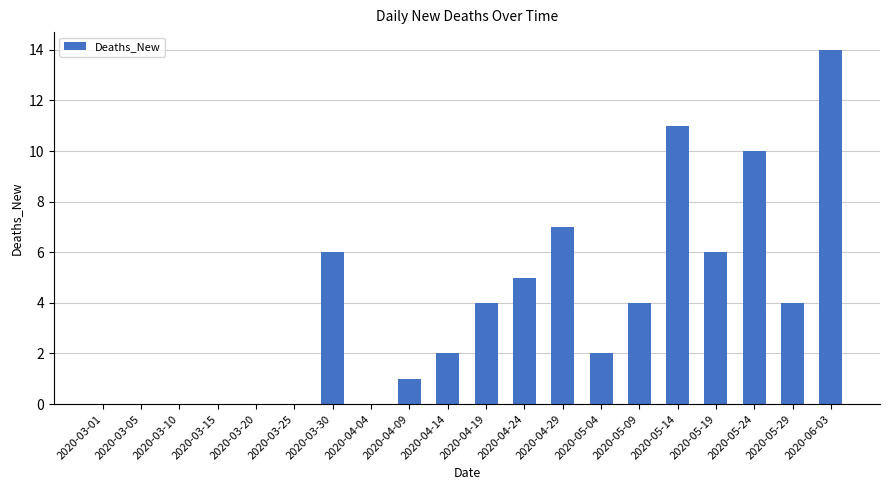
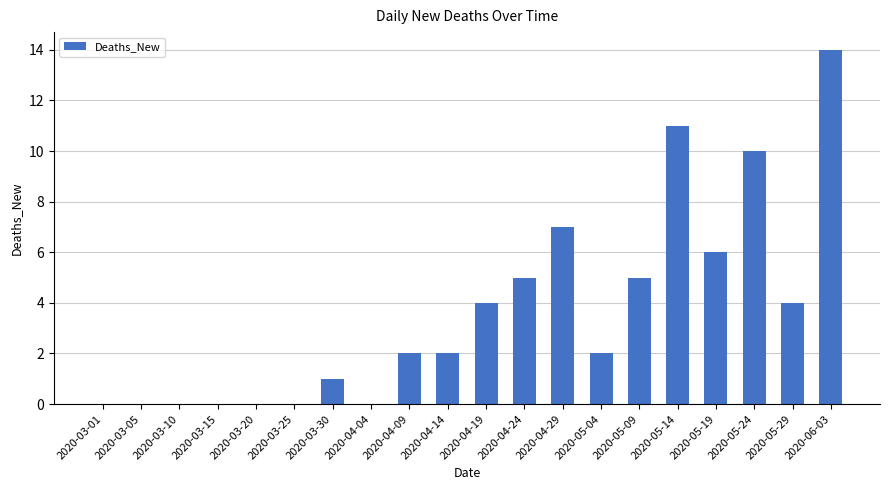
2020-03-30: 6 -> 1
2020-04-09: 1 -> 2
2020-05-09: 4 -> 5
